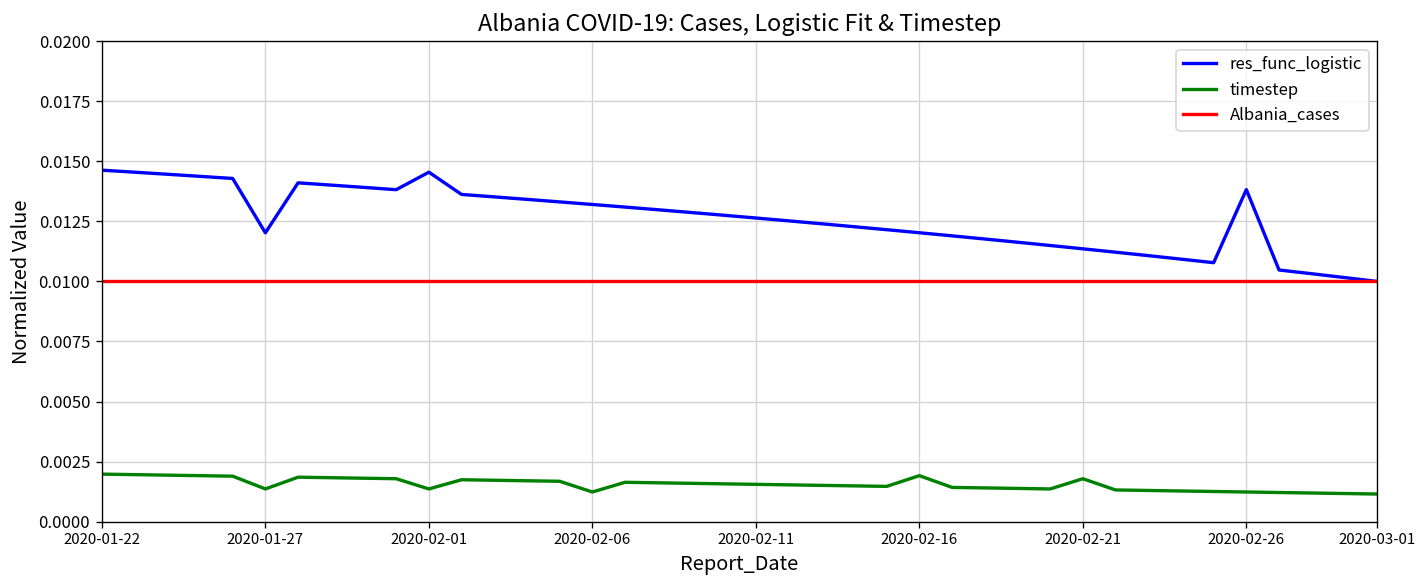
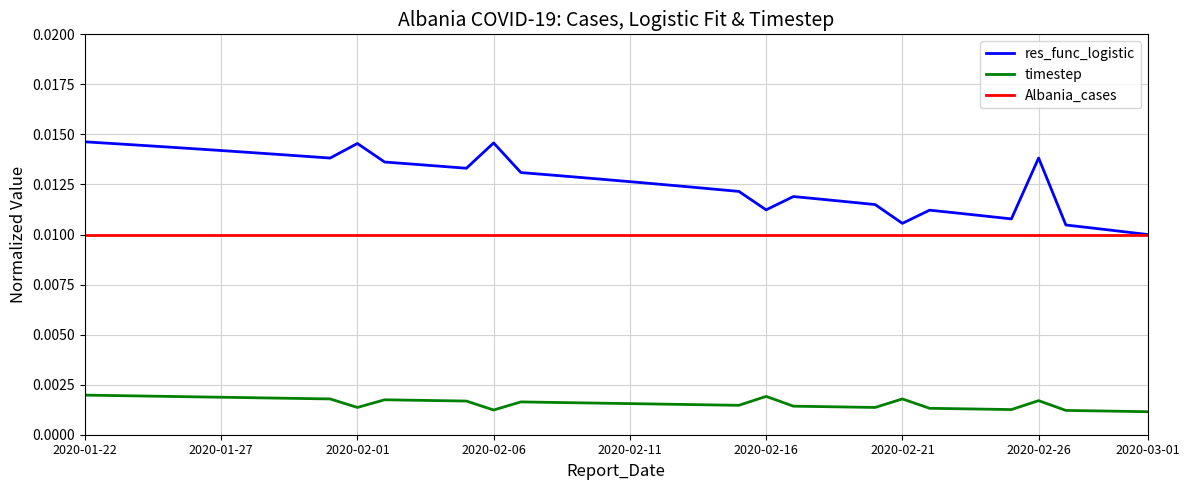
res_func_logistic, 2020-01-27: 0.0120 -> 0.0142
timestep, 2020-01-27: 0.0014 -> 0.0019
res_func_logistic, 2020-02-06: 0.0132 -> 0.0146
res_func_logistic, 2020-02-16: 0.0120 -> 0.0112
res_func_logistic, 2020-02-21: 0.0114 -> 0.0106
timestep, 2020-02-26: 0.0012 -> 0.0017
